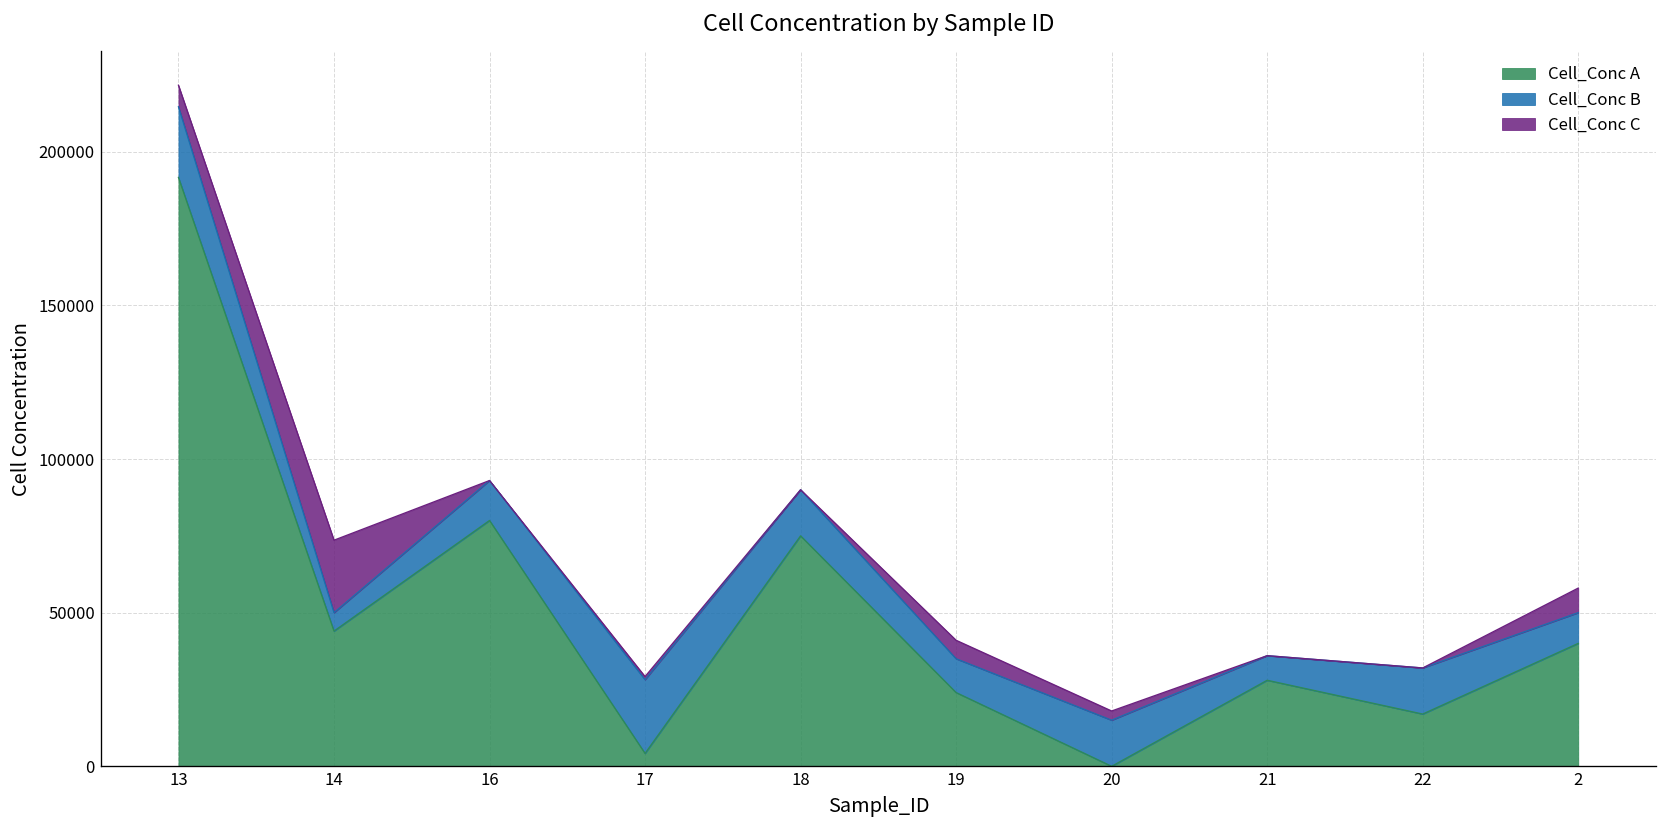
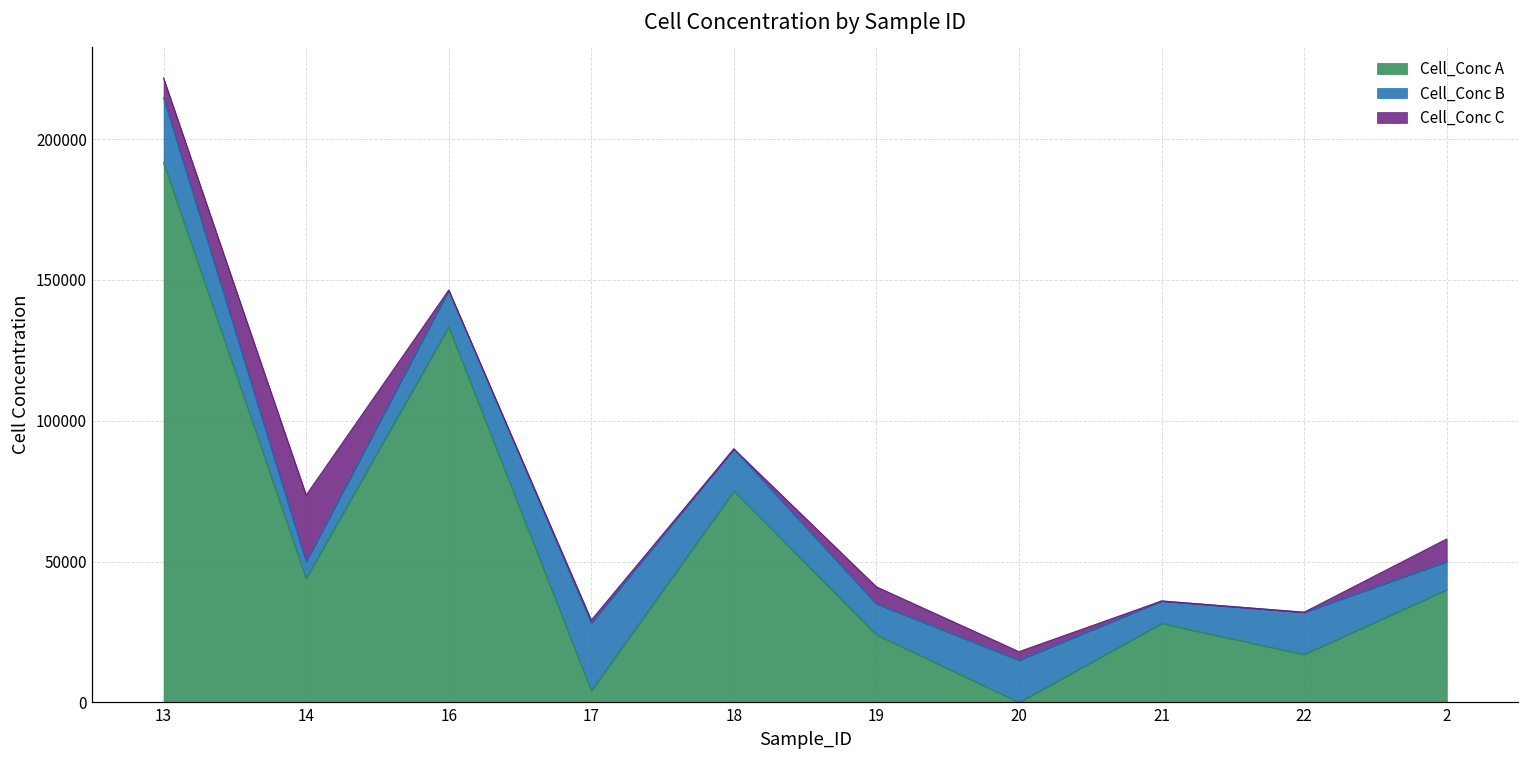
Cell_Conc A, 16: 80000 -> 133000
